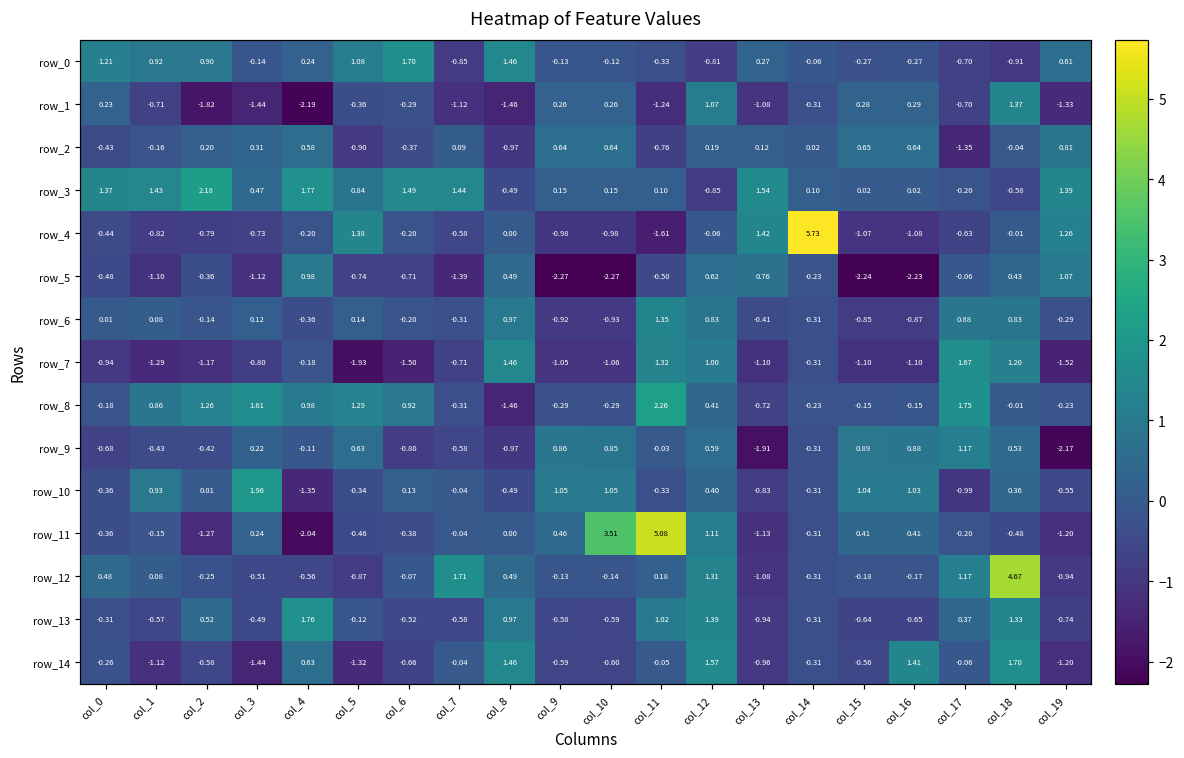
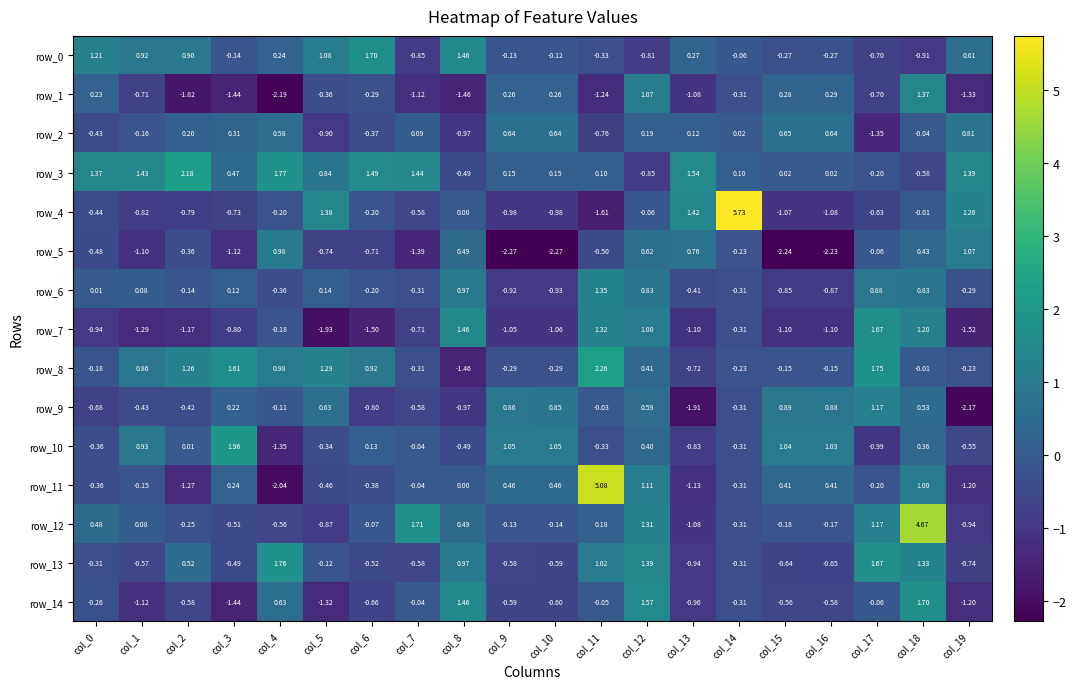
row_11, col_10: 3.51 -> 0.46
row_11, col_18: -0.48 -> 1.00
row_13, col_17: 0.37 -> 1.67
row_14, col_16: 1.41 -> -0.58
